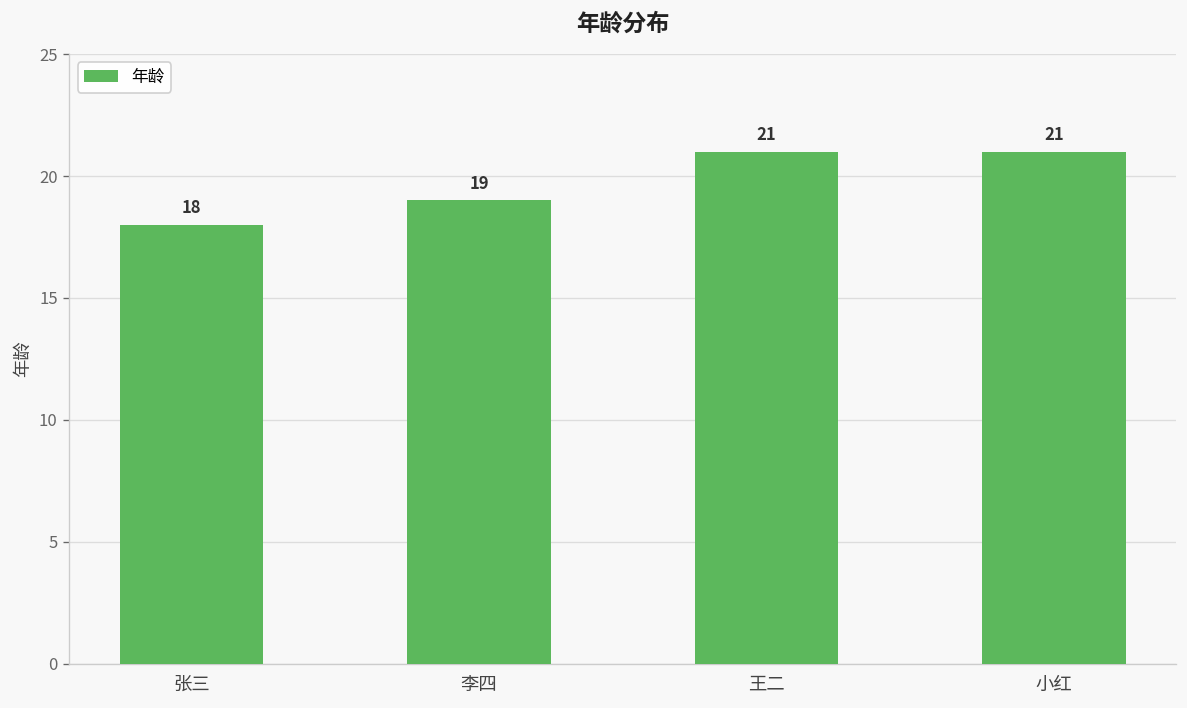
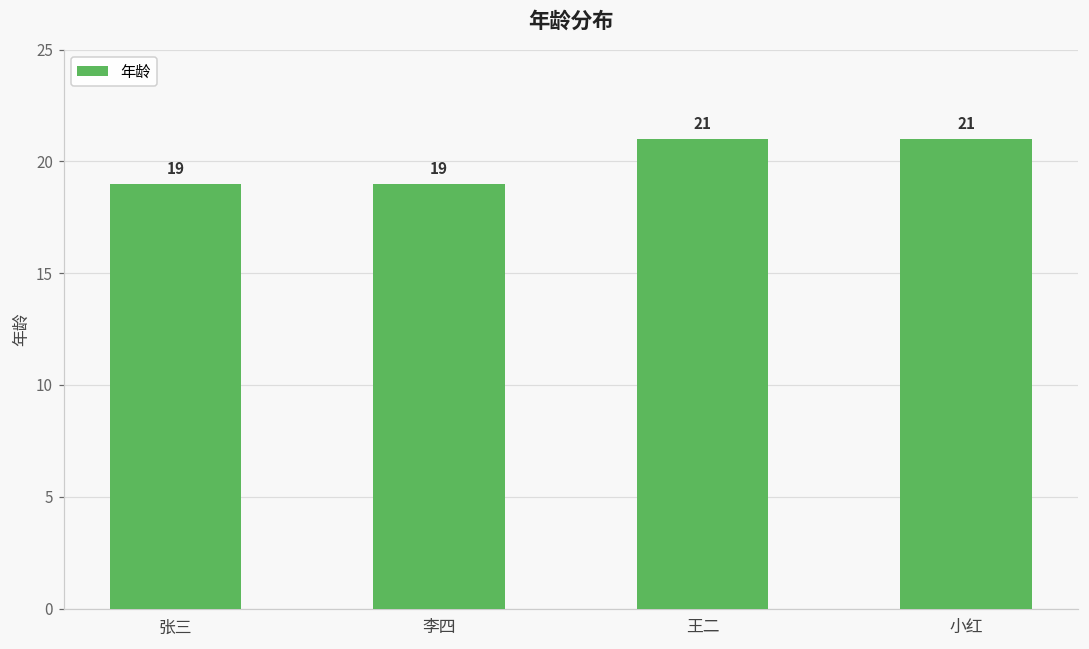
张三: 18 -> 19
